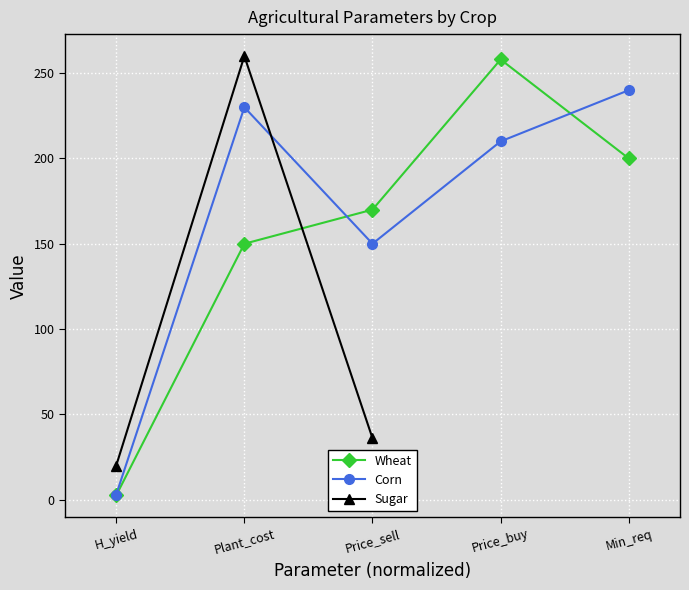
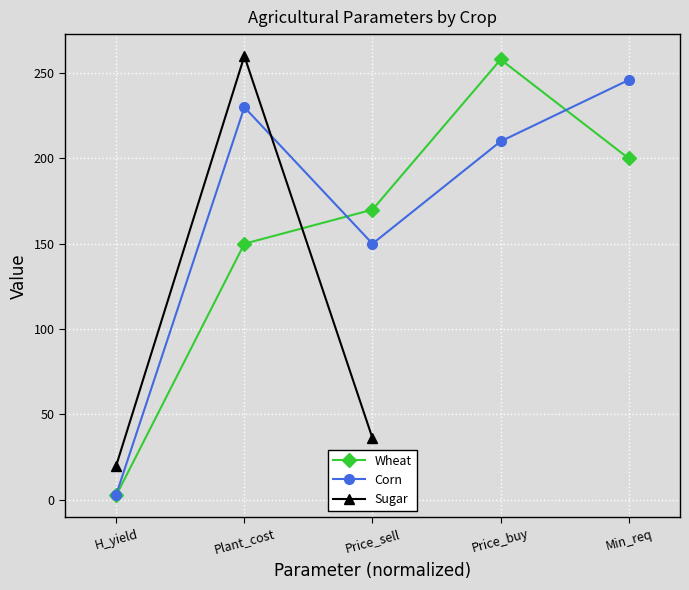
Corn, Min_req: 240 -> 246
